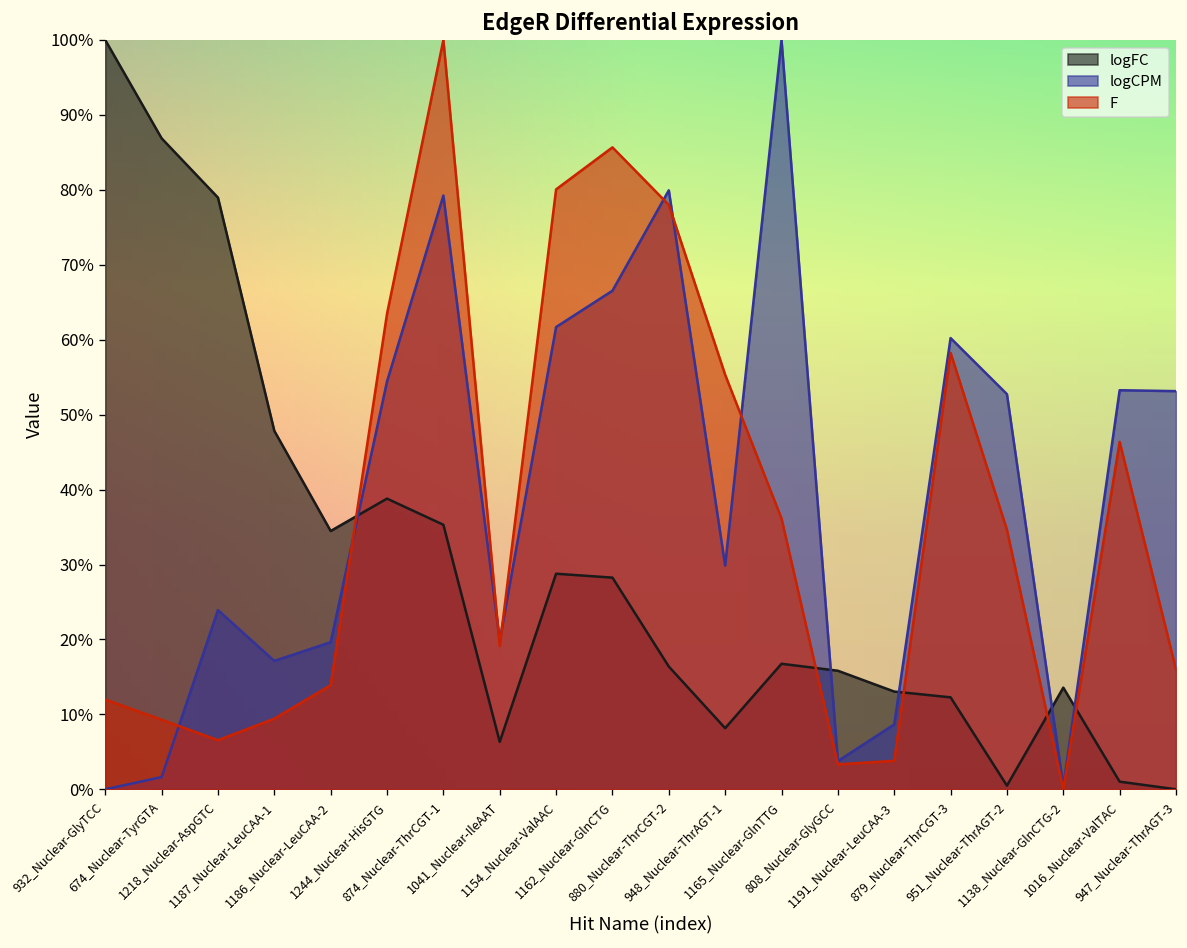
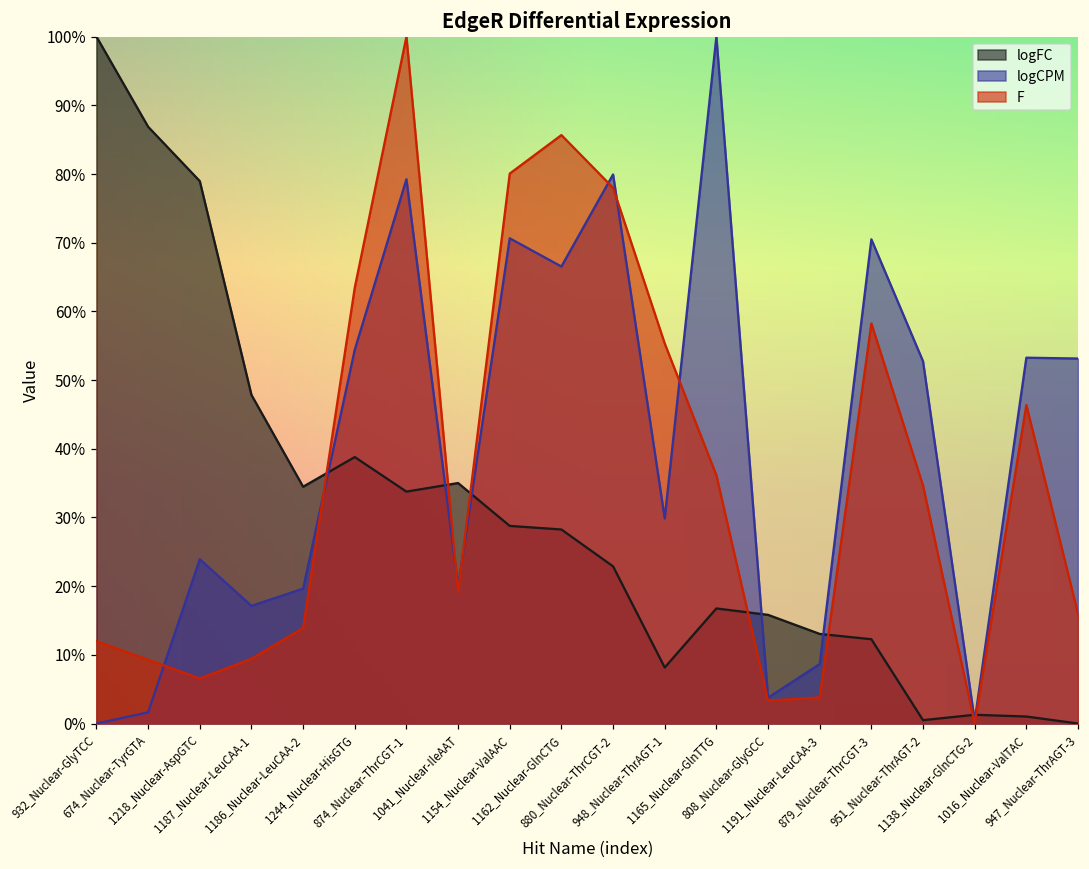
logFC, 874_Nuclear-ThrCGT-1: 35% -> 34%
logFC, 1041_Nuclear-IleAAT: 6% -> 35%
logCPM, 1154_Nuclear-ValAAC: 62% -> 71%
logFC, 880_Nuclear-ThrCGT-2: 16% -> 23%
logCPM, 879_Nuclear-ThrCGT-3: 60% -> 70%
logFC, 1138_Nuclear-GlnCTG-2: 14% -> 1%
